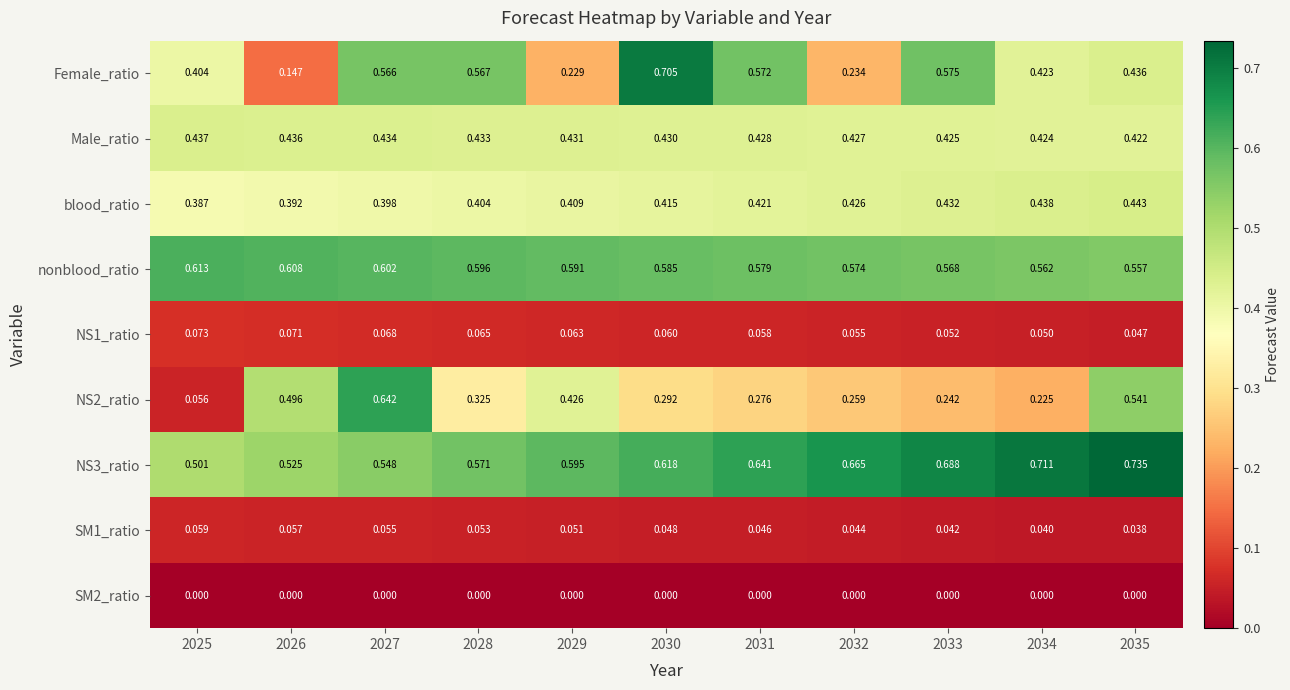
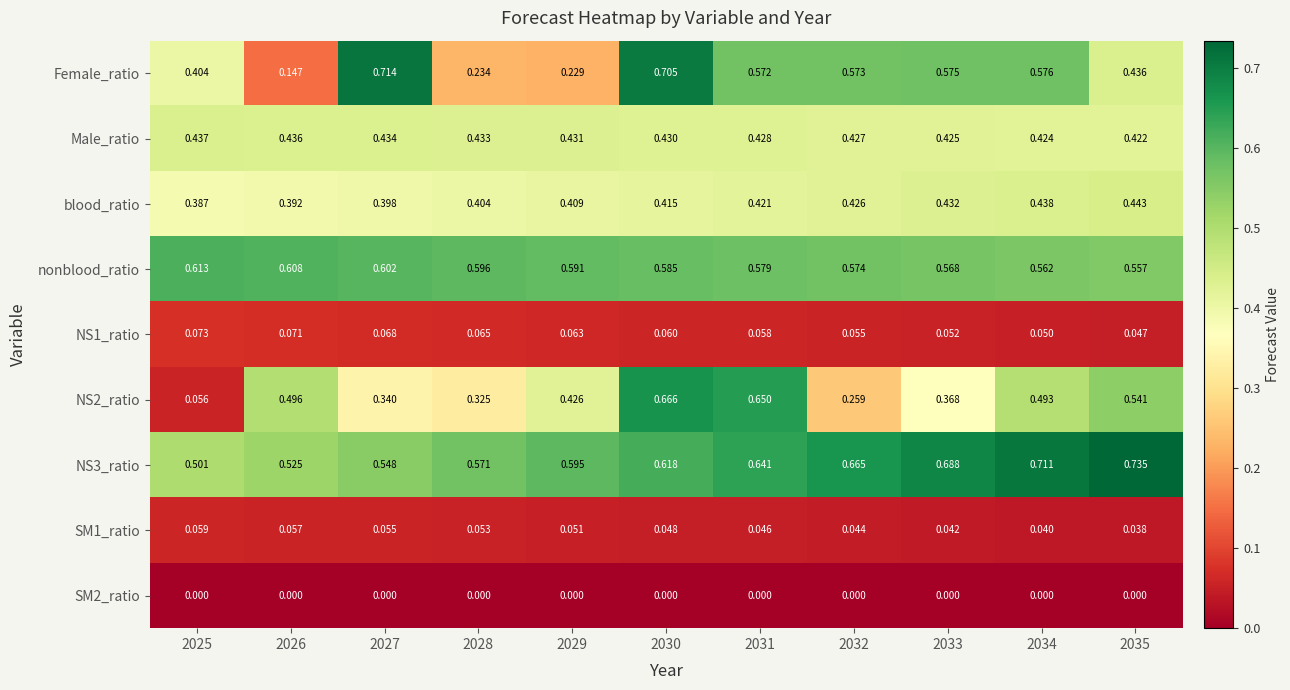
Female_ratio, 2027: 0.566 -> 0.714
Female_ratio, 2028: 0.567 -> 0.234
Female_ratio, 2032: 0.234 -> 0.573
Female_ratio, 2034: 0.423 -> 0.576
NS2_ratio, 2027: 0.642 -> 0.340
NS2_ratio, 2030: 0.292 -> 0.666
NS2_ratio, 2031: 0.276 -> 0.650
NS2_ratio, 2033: 0.242 -> 0.368
NS2_ratio, 2034: 0.225 -> 0.493
